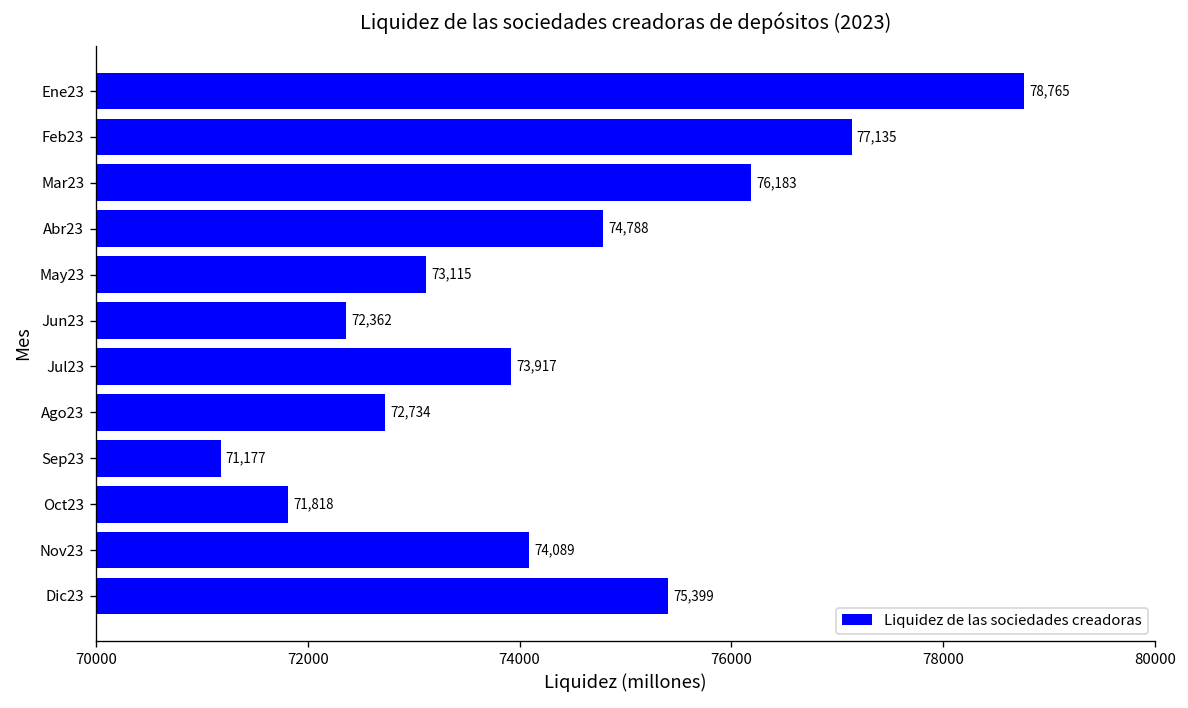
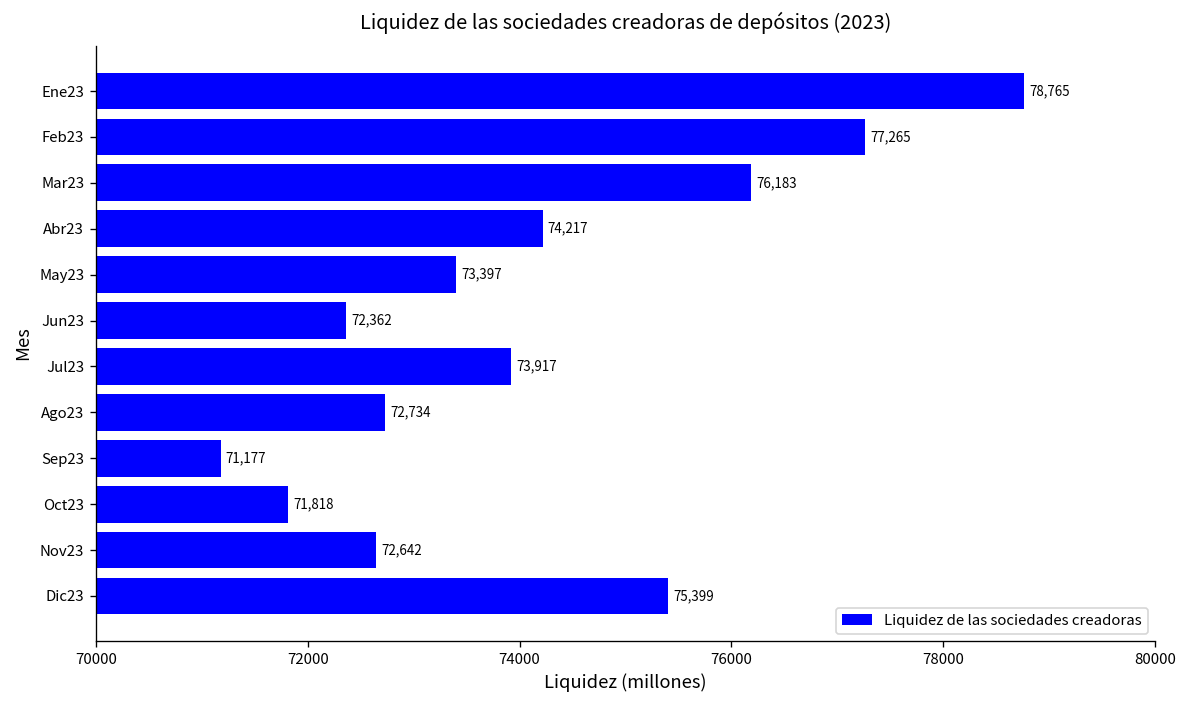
Feb23: 77,135 -> 77,265
Abr23: 74,788 -> 74,217
May23: 73,115 -> 73,397
Nov23: 74,089 -> 72,642
